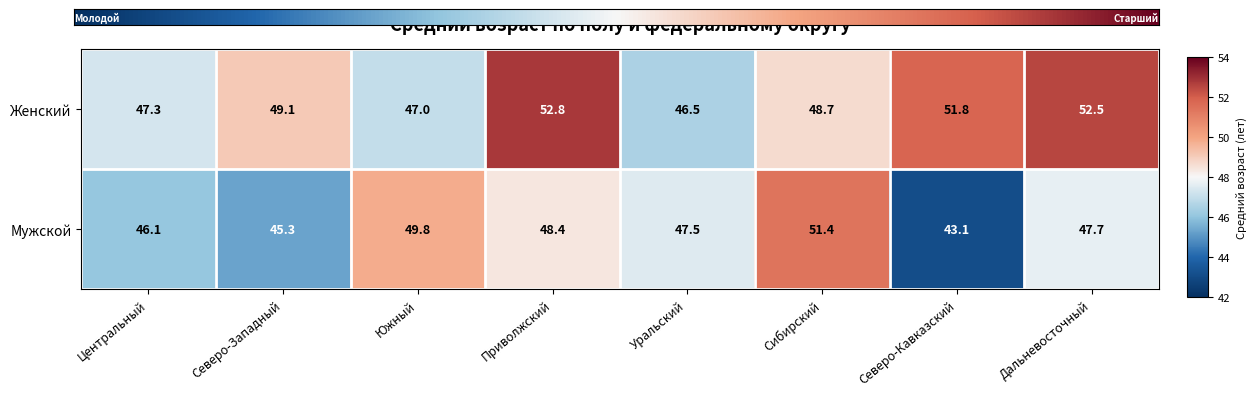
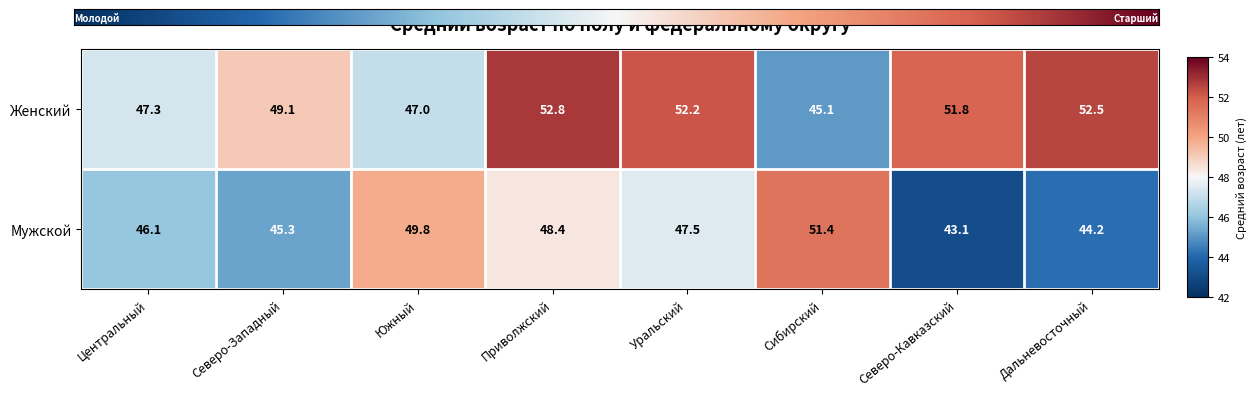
Женский, Уральский: 46.5 -> 52.2
Женский, Сибирский: 48.7 -> 45.1
Мужской, Дальневосточный: 47.7 -> 44.2
